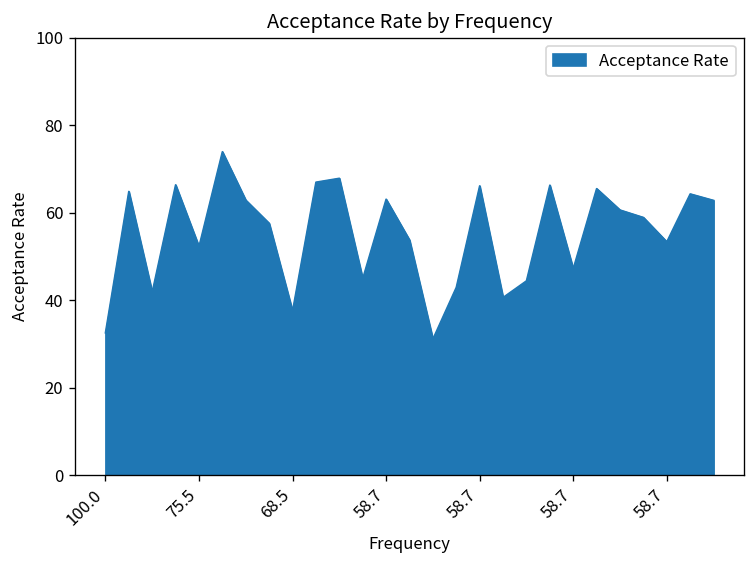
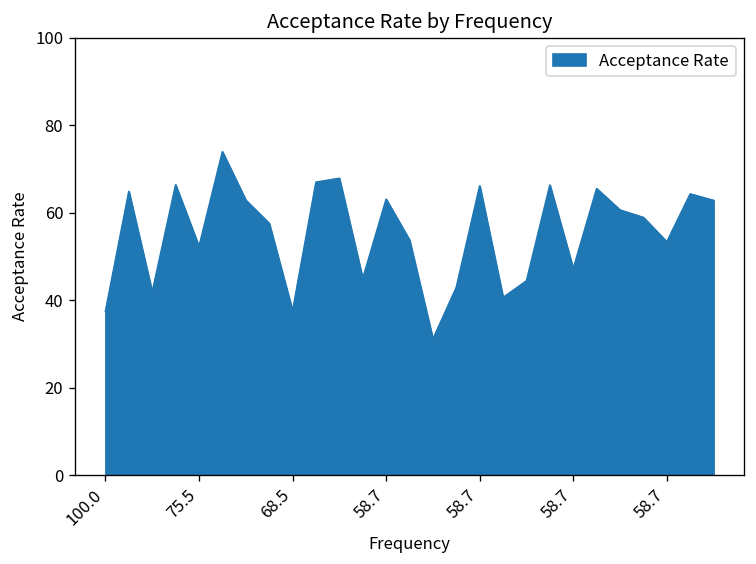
100.0: 33 -> 37
